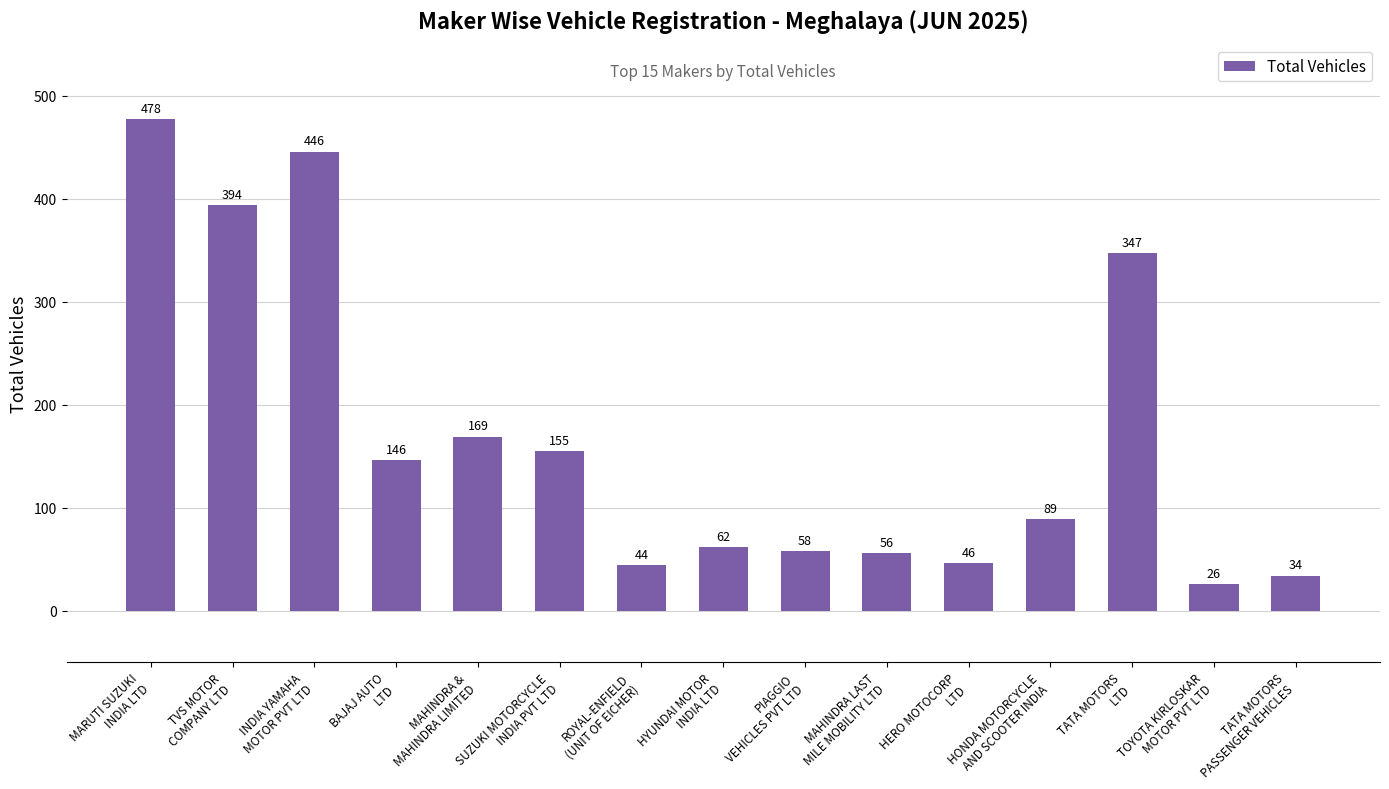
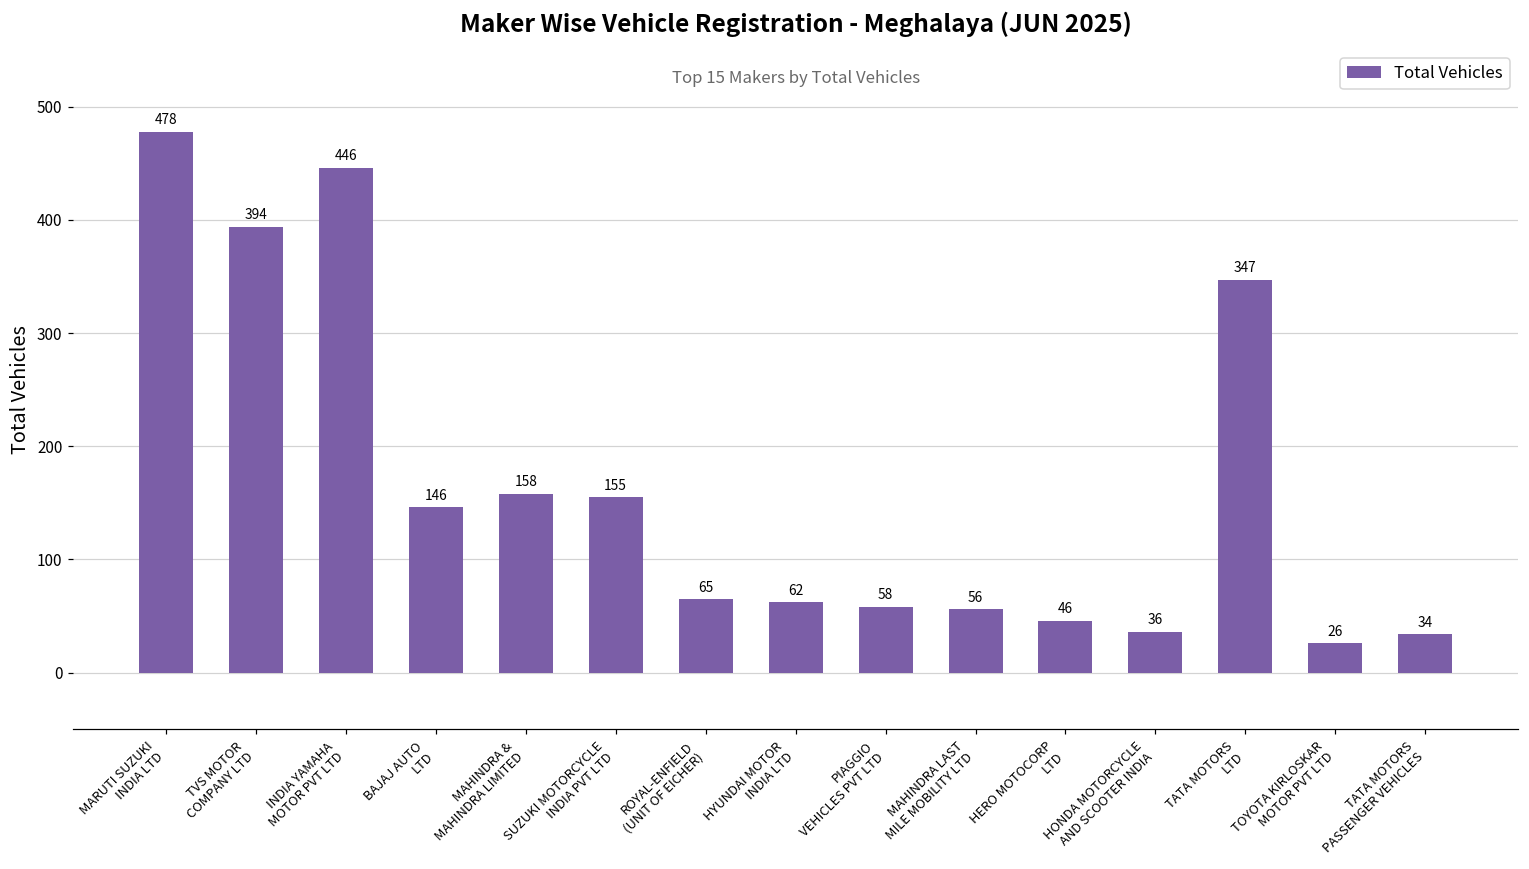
MAHINDRA & MAHINDRA LIMITED: 169 -> 158
ROYAL-ENFIELD (UNIT OF EICHER): 44 -> 65
HONDA MOTORCYCLE AND SCOOTER INDIA: 89 -> 36
